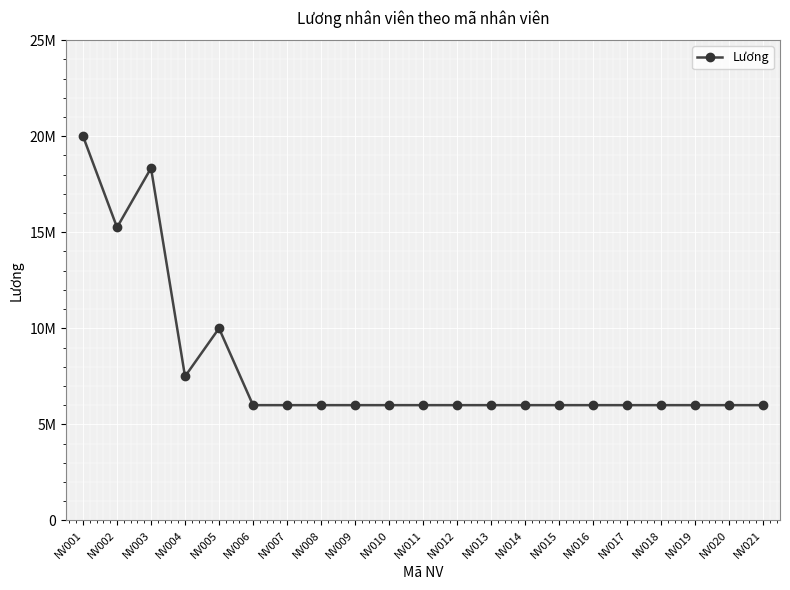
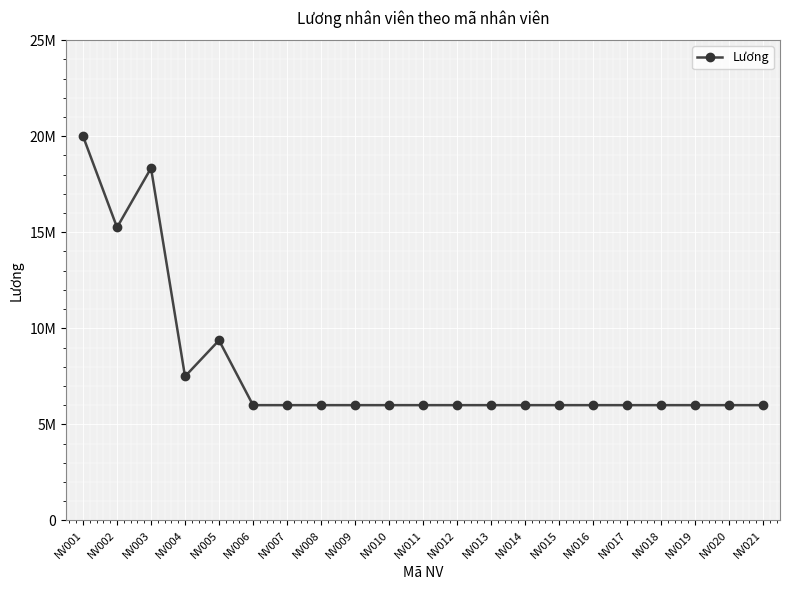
NV005: 10000000 -> 9400000
